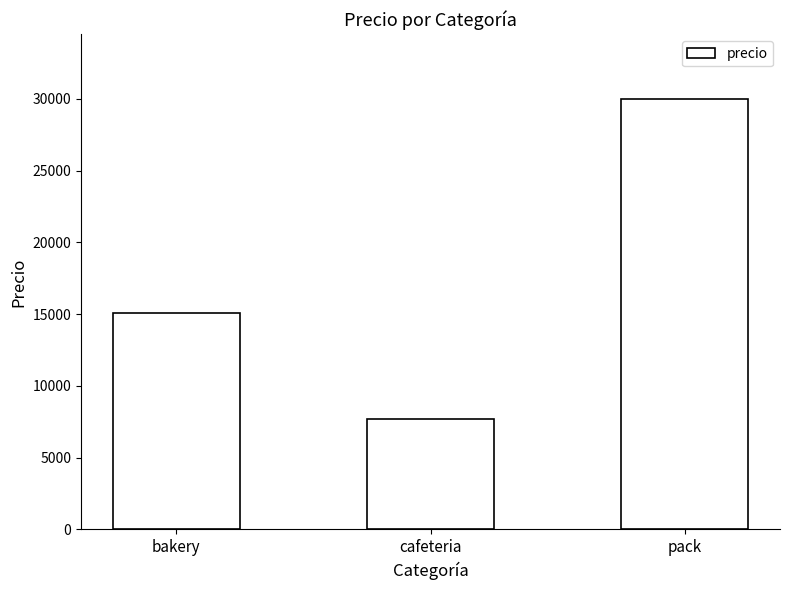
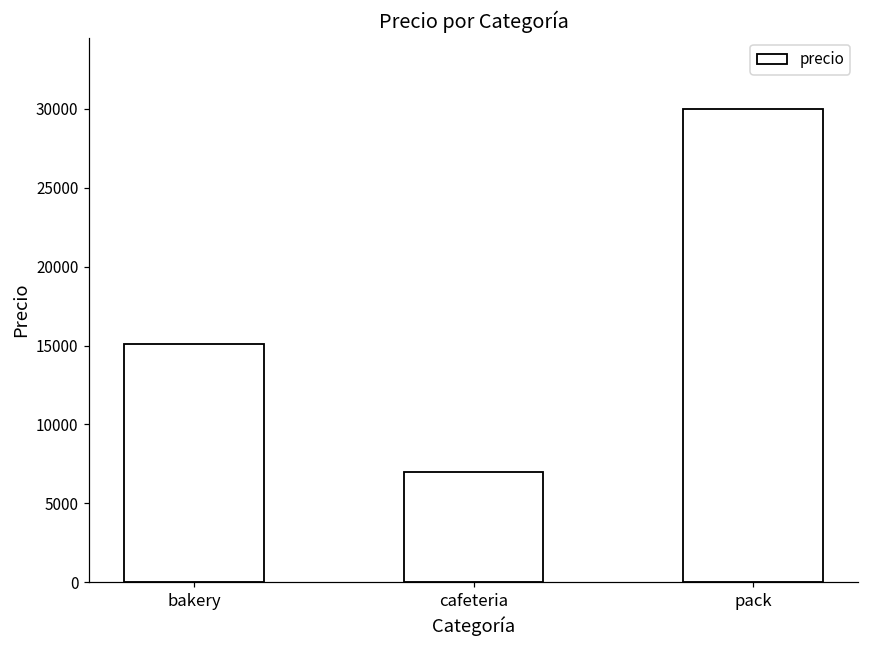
cafeteria: 7700 -> 7000
